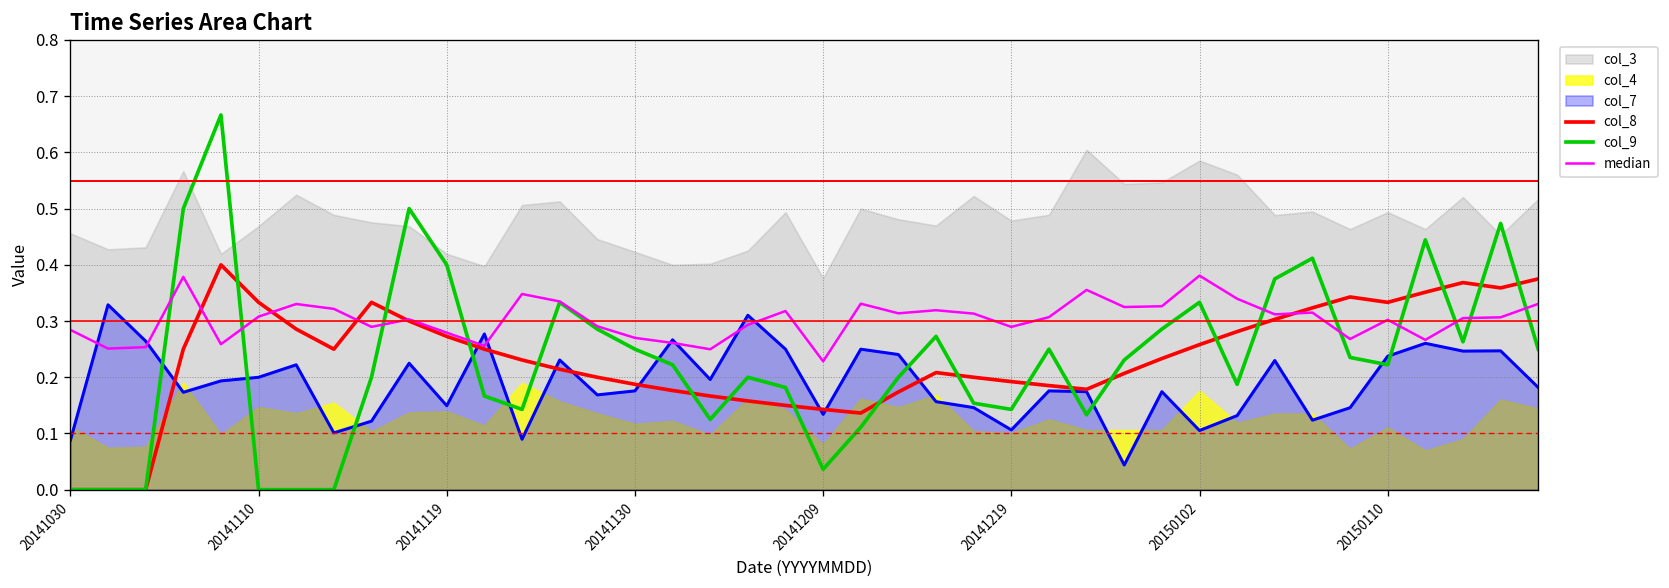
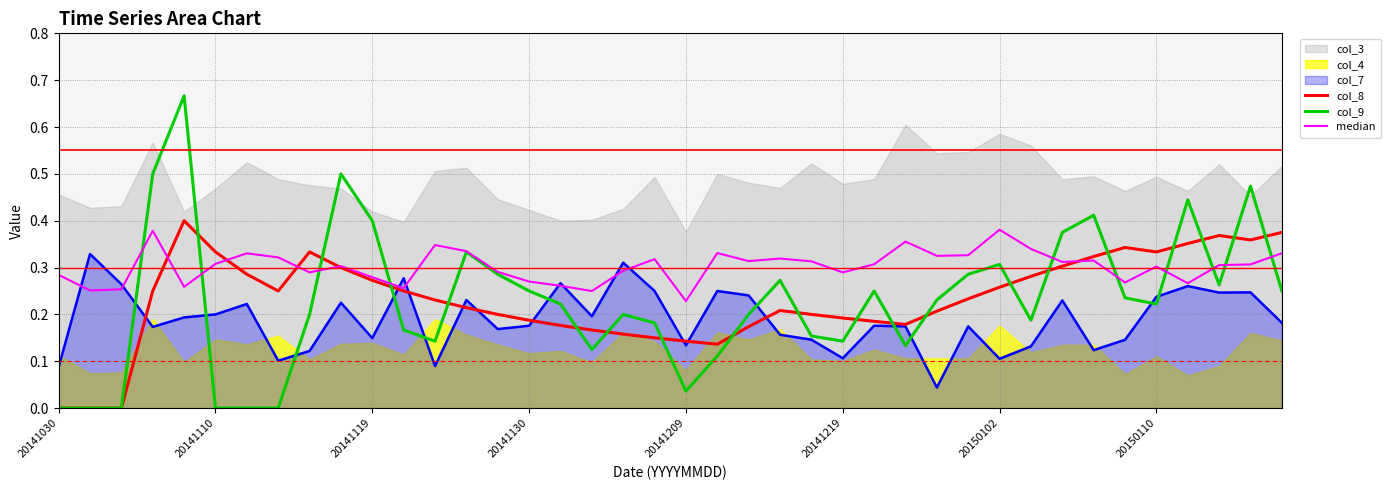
col_9, 20150102: 0.33 -> 0.31
